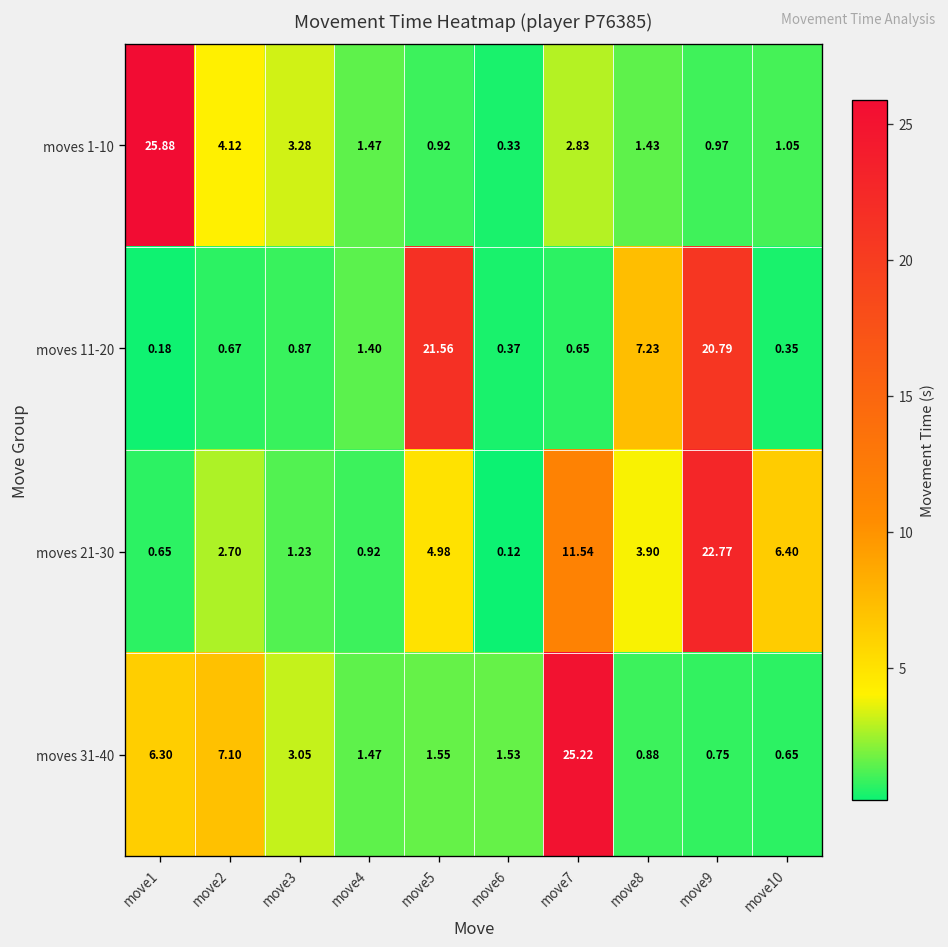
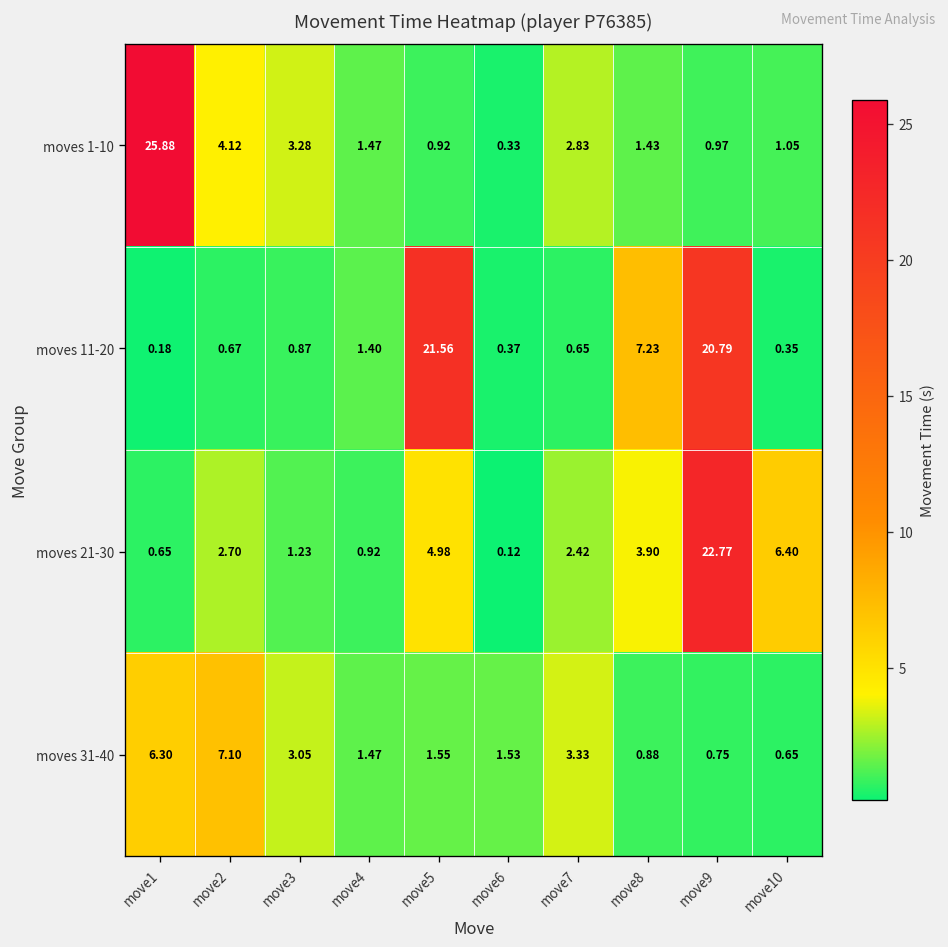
moves 21-30, move7: 11.54 -> 2.42
moves 31-40, move7: 25.22 -> 3.33
